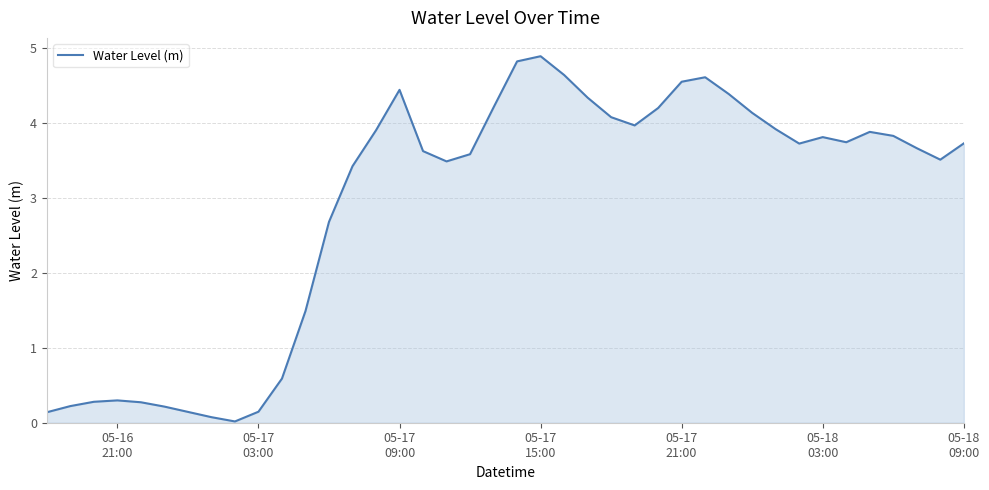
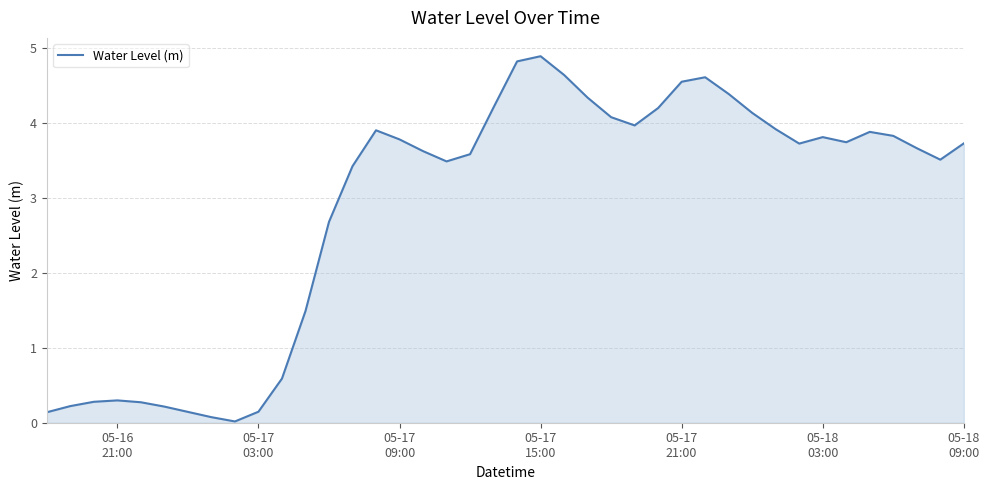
05-17 09:00: 4.4 -> 3.8
